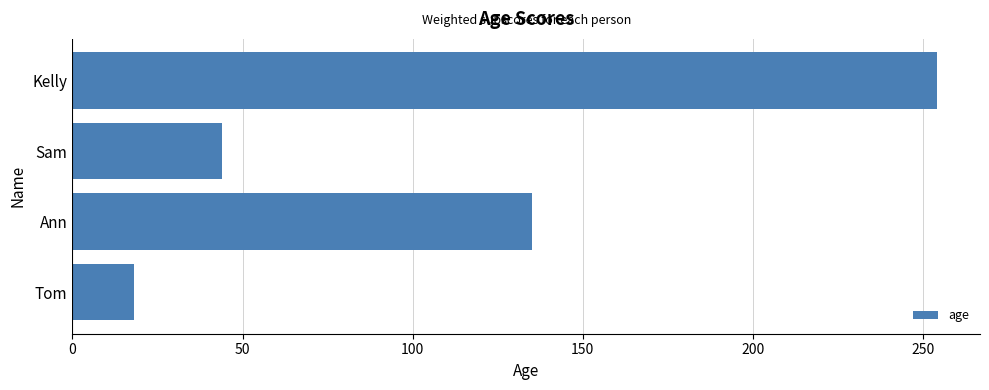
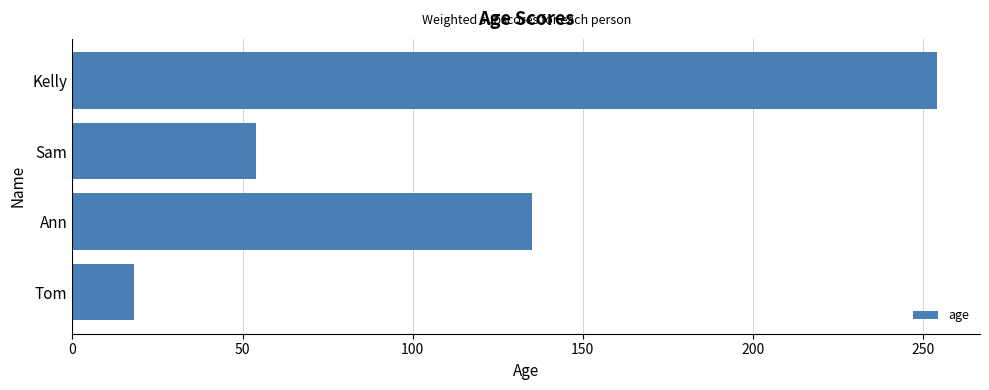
Sam: 44 -> 54
